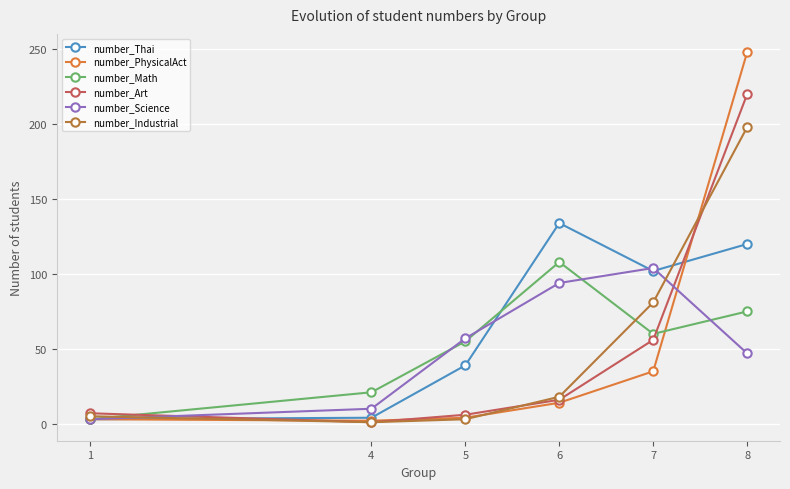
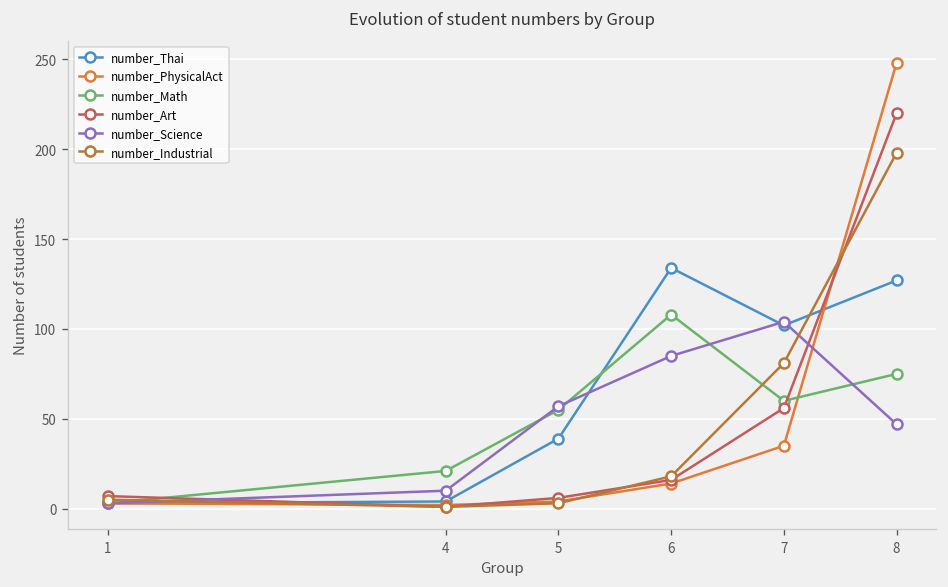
number_Science, 6: 94 -> 85
number_Thai, 8: 120 -> 127
